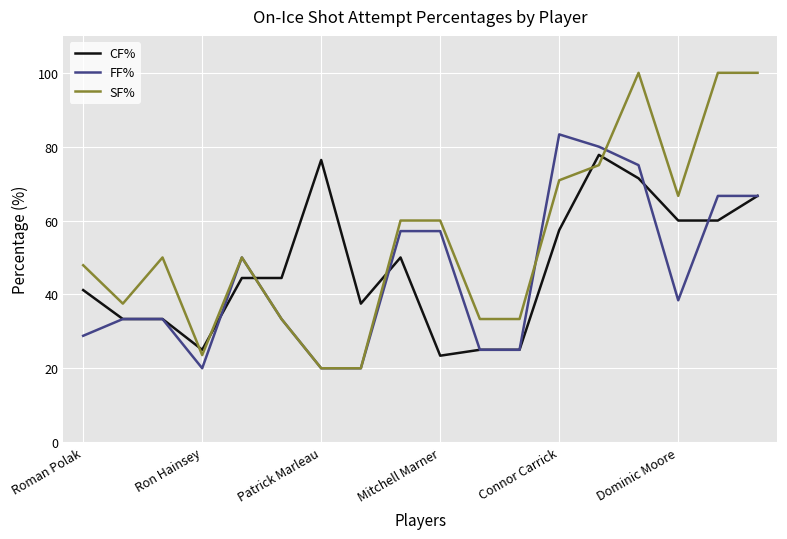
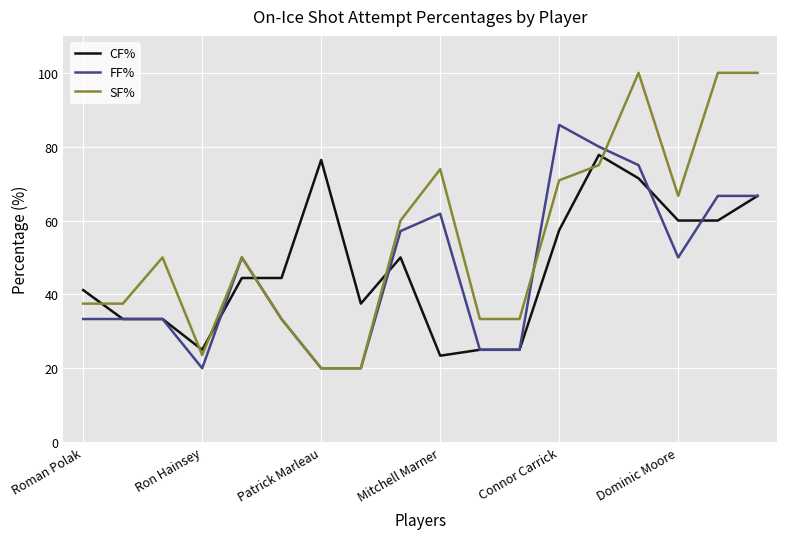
FF%, Roman Polak: 29 -> 33
SF%, Roman Polak: 48 -> 38
FF%, Mitchell Marner: 57 -> 62
SF%, Mitchell Marner: 60 -> 74
FF%, Connor Carrick: 83 -> 86
FF%, Dominic Moore: 38 -> 50
